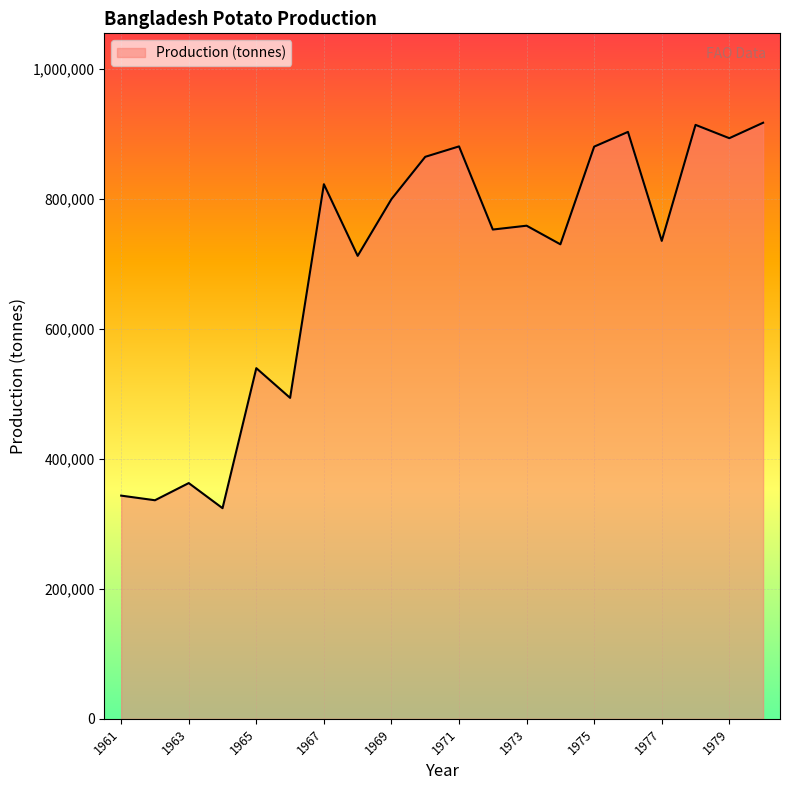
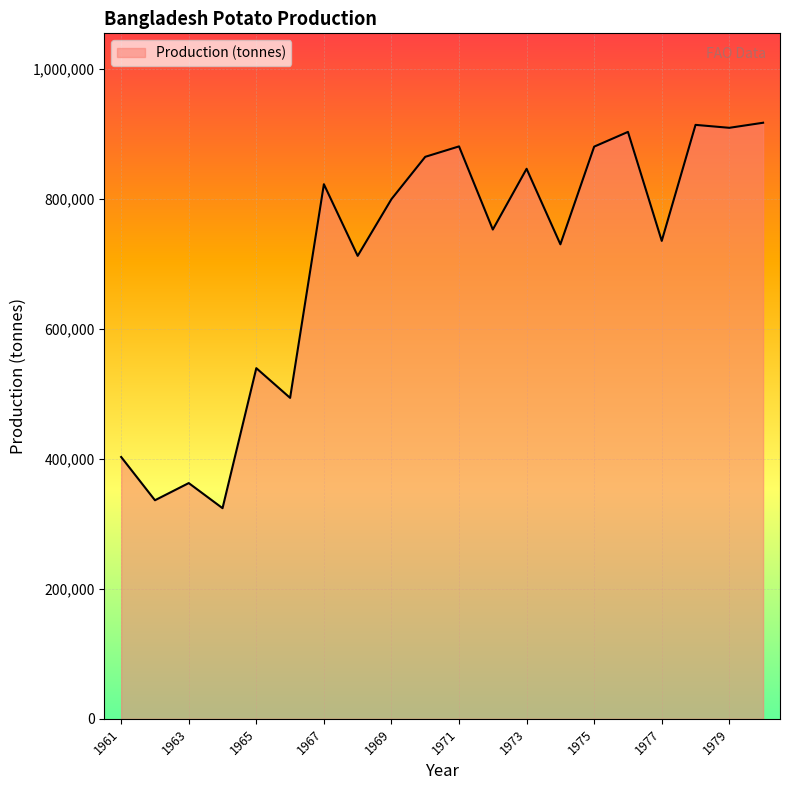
1961: 340,000 -> 400,000
1973: 760,000 -> 850,000
1979: 890,000 -> 910,000
